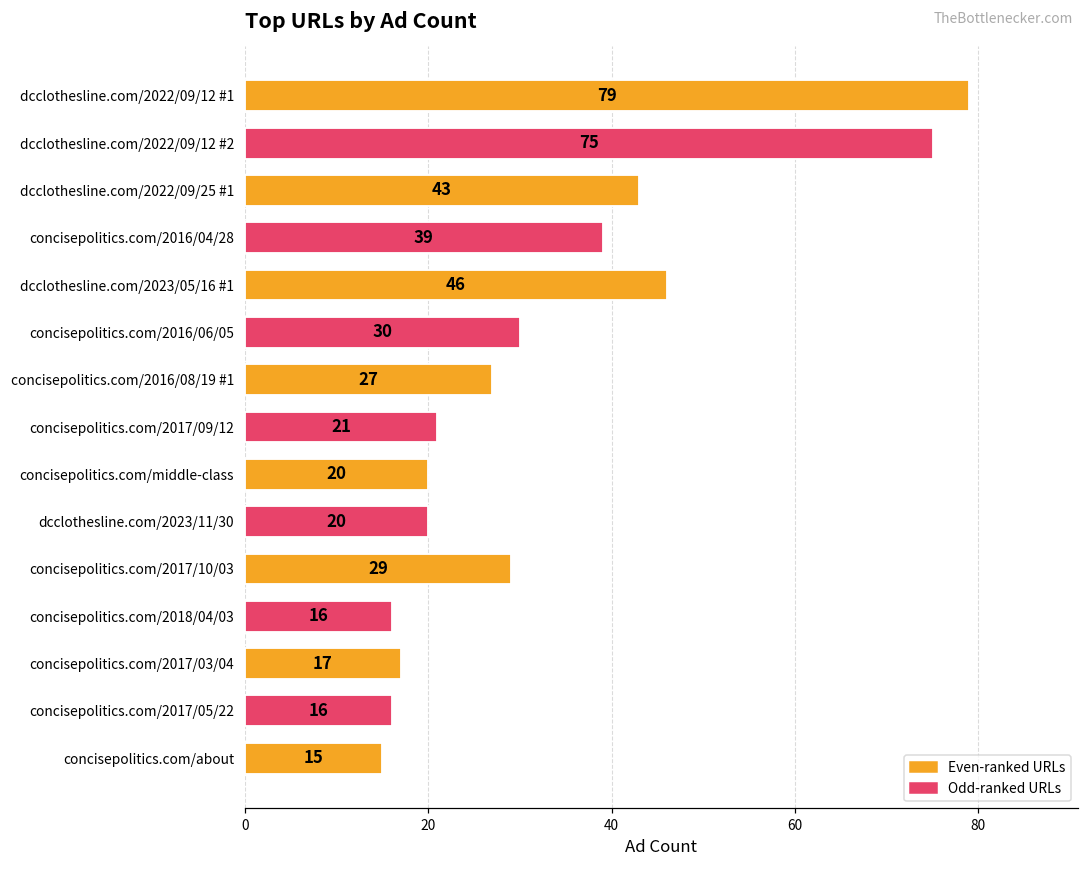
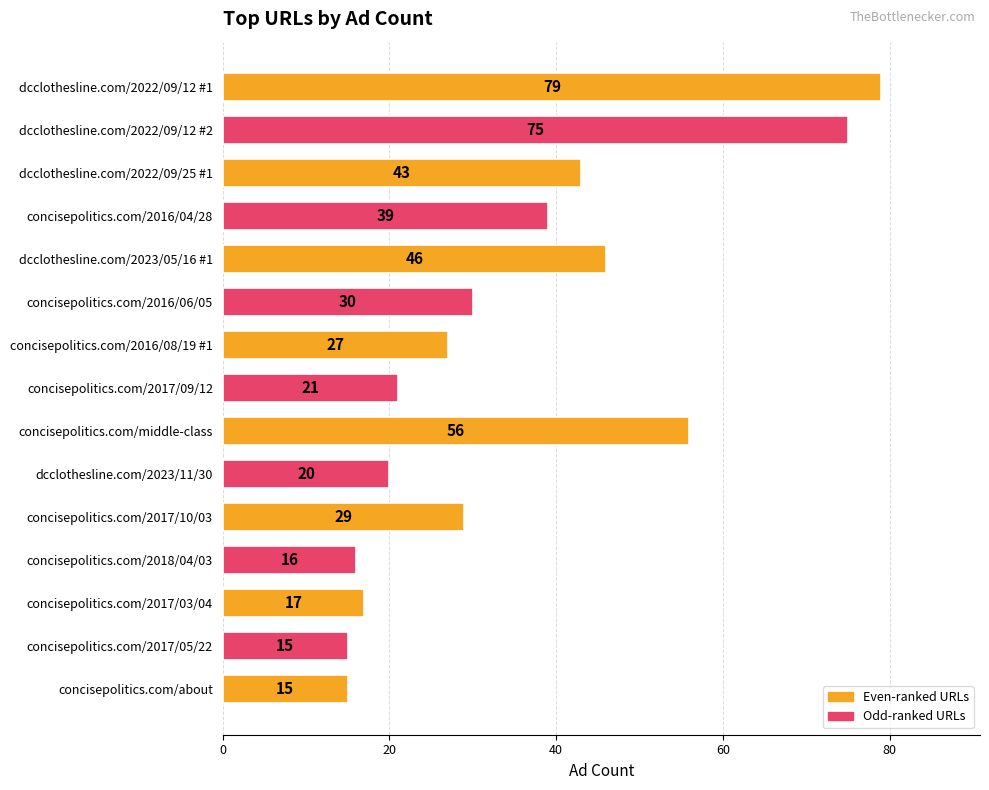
concisepolitics.com/middle-class: 20 -> 56
concisepolitics.com/2017/05/22: 16 -> 15
